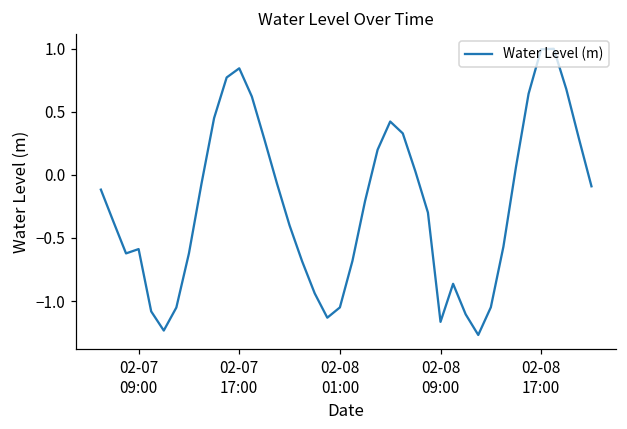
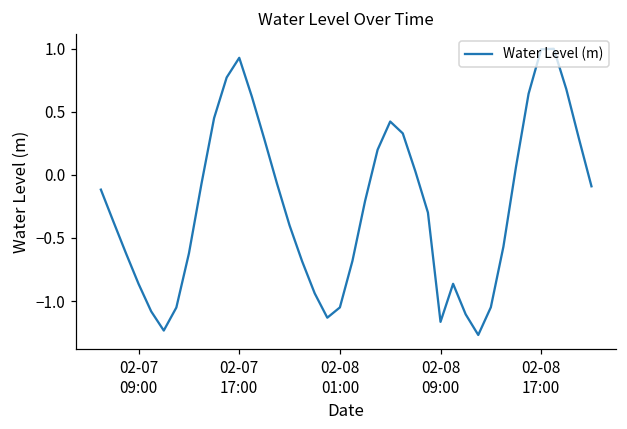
02-07 09:00: -0.59 -> -0.86
02-07 17:00: 0.84 -> 0.93
